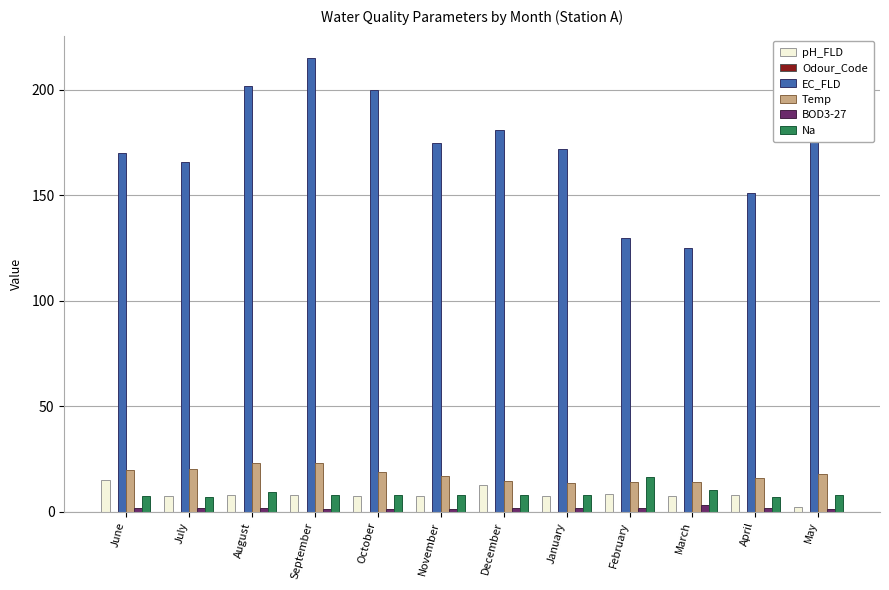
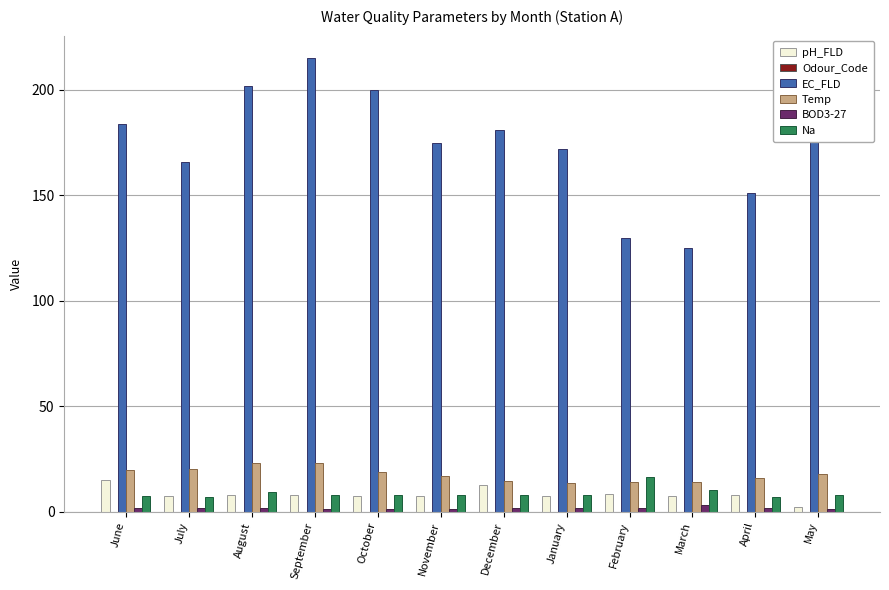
EC_FLD, June: 170 -> 184
